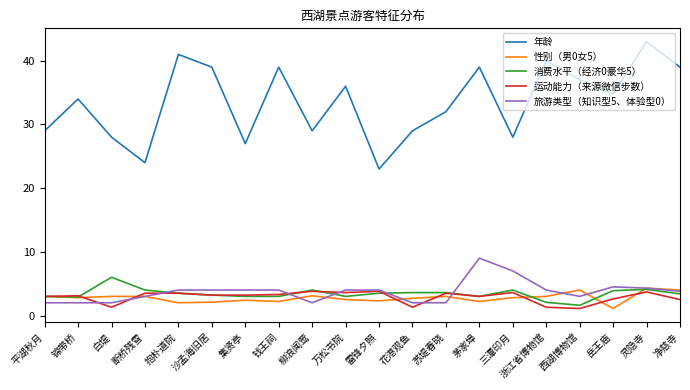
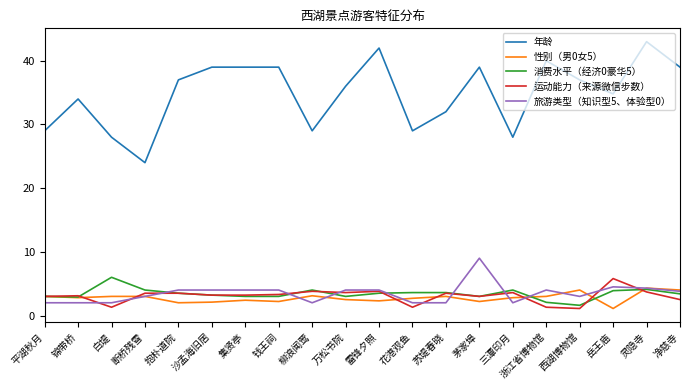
年龄, 抱朴道院: 41 -> 37
年龄, 集贤亭: 27 -> 39
年龄, 雷锋夕照: 23 -> 42
旅游类型（知识型5、体验型0）, 三潭印月: 7 -> 2
运动能力（来源微信步数）, 岳王庙: 3 -> 6
